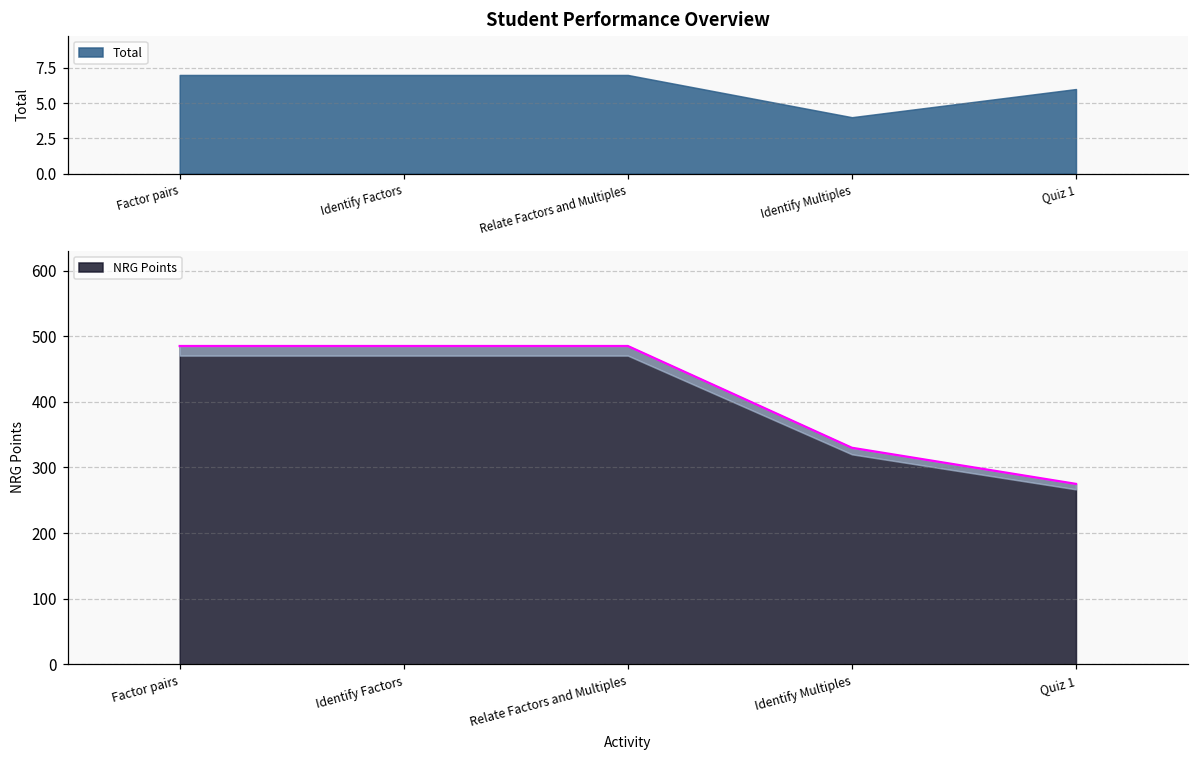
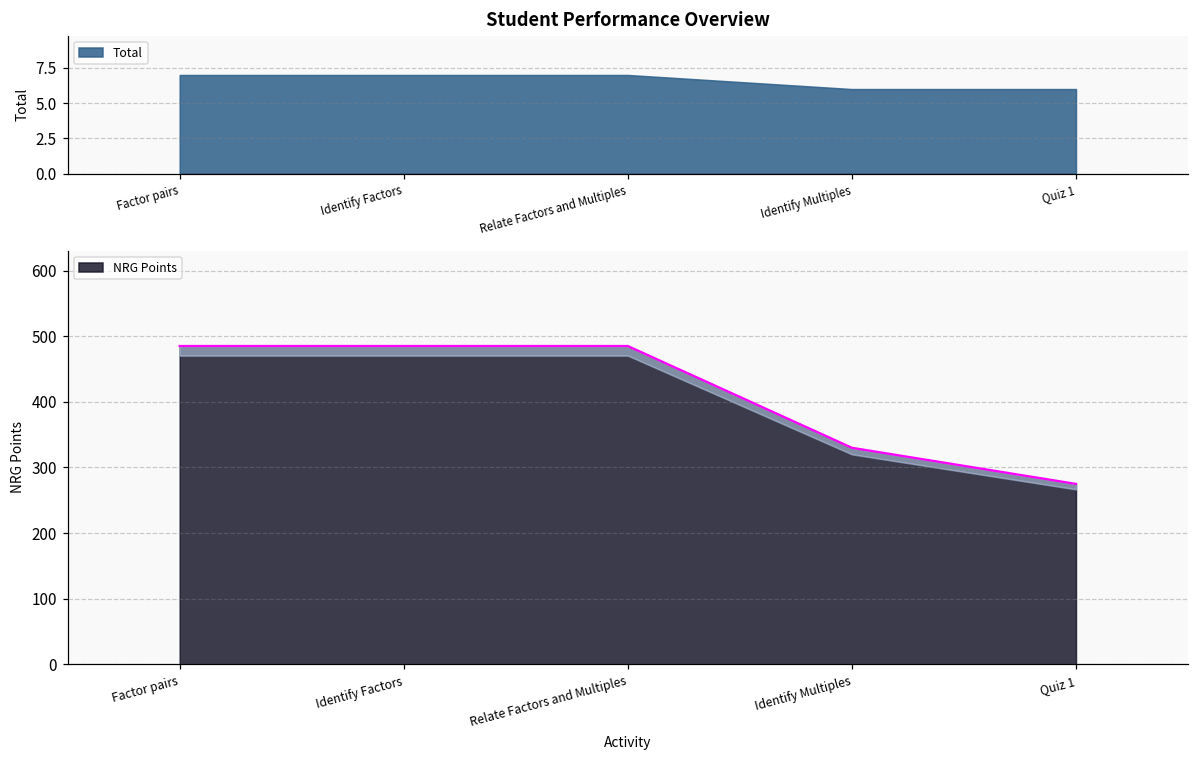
Student Performance Overview, Identify Multiples: 4 -> 6
